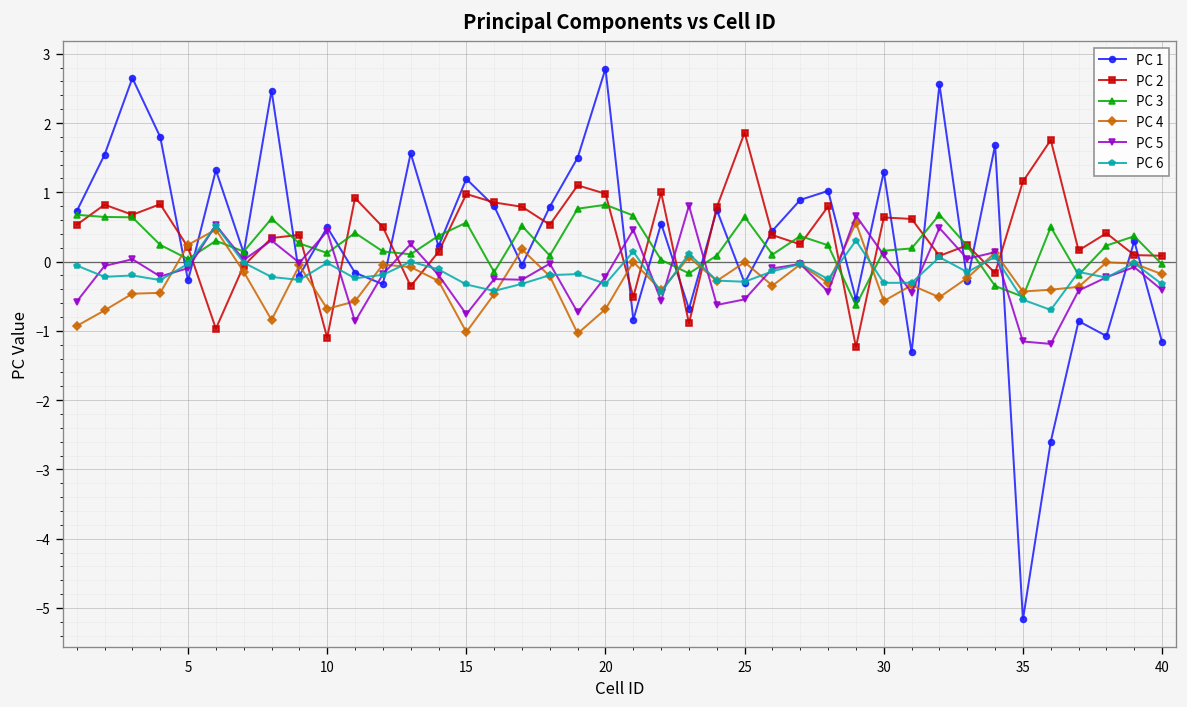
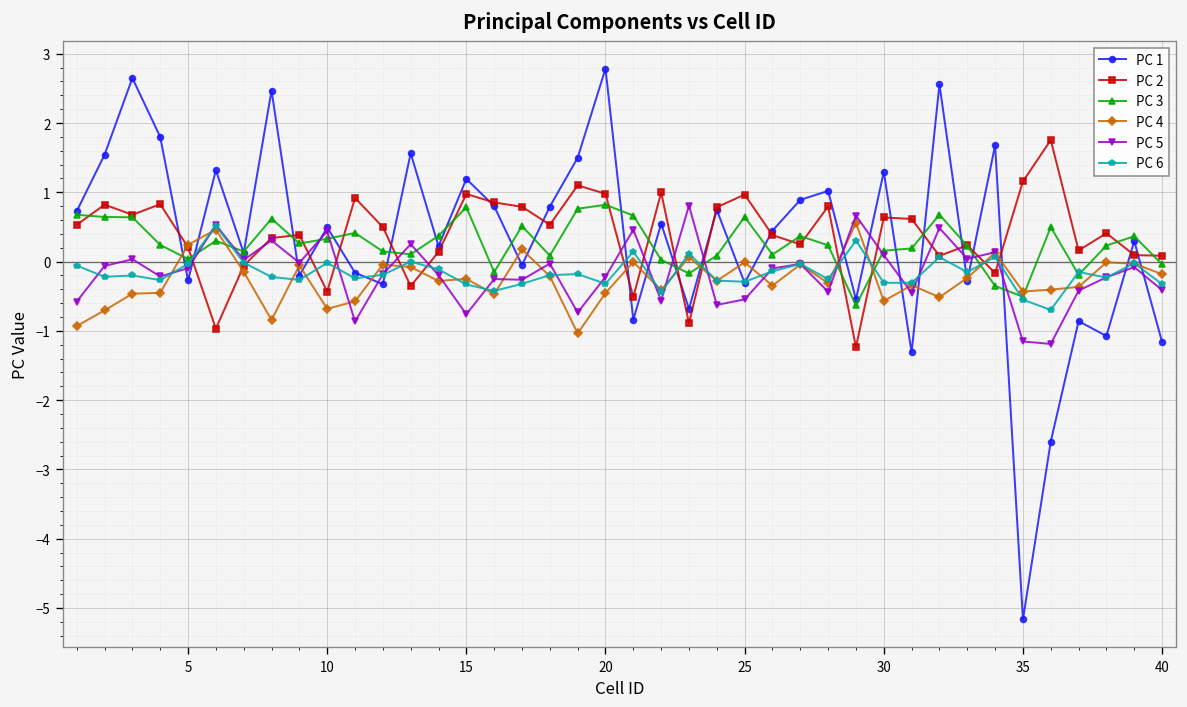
PC 2, 10: -1.1 -> -0.4
PC 3, 10: 0.1 -> 0.3
PC 3, 15: 0.6 -> 0.8
PC 4, 15: -1.0 -> -0.2
PC 4, 20: -0.7 -> -0.5
PC 2, 25: 1.9 -> 1.0
